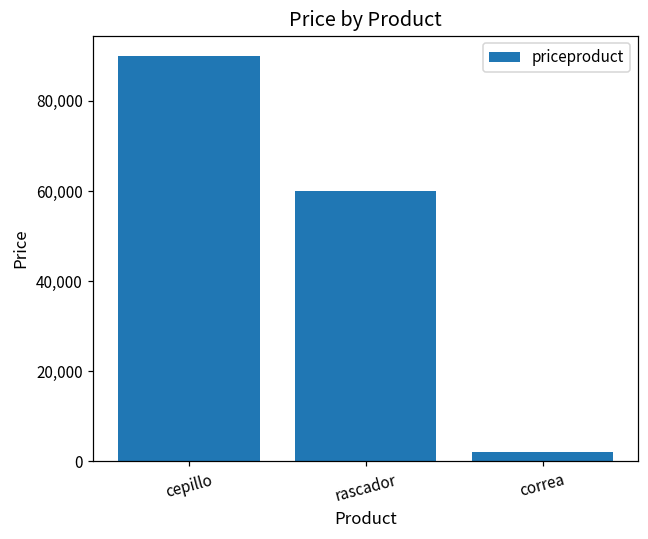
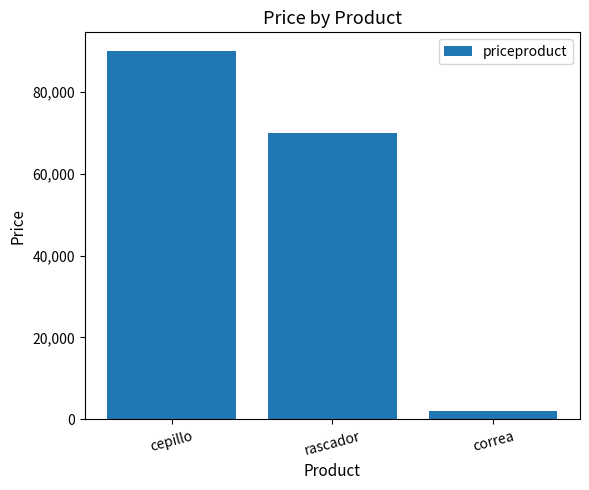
rascador: 60,000 -> 70,000
